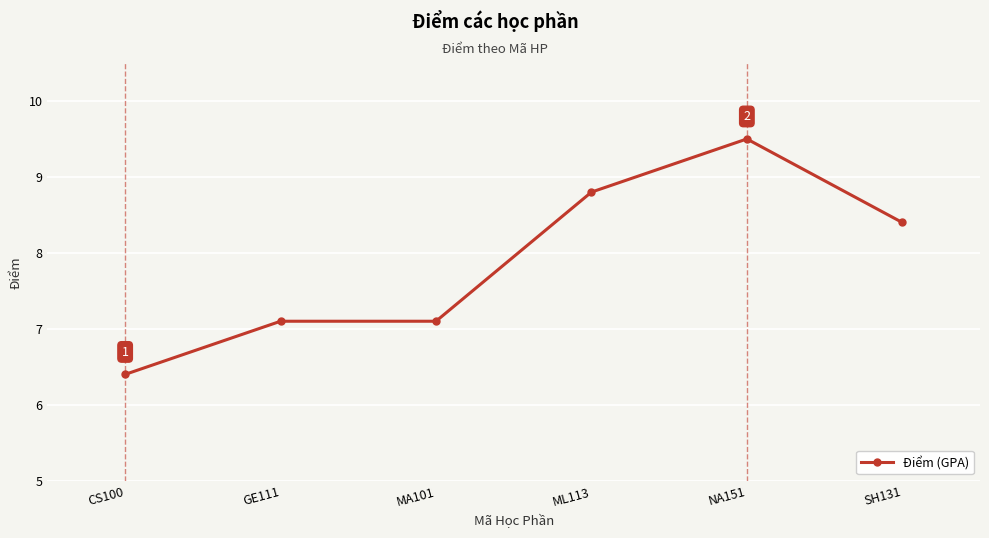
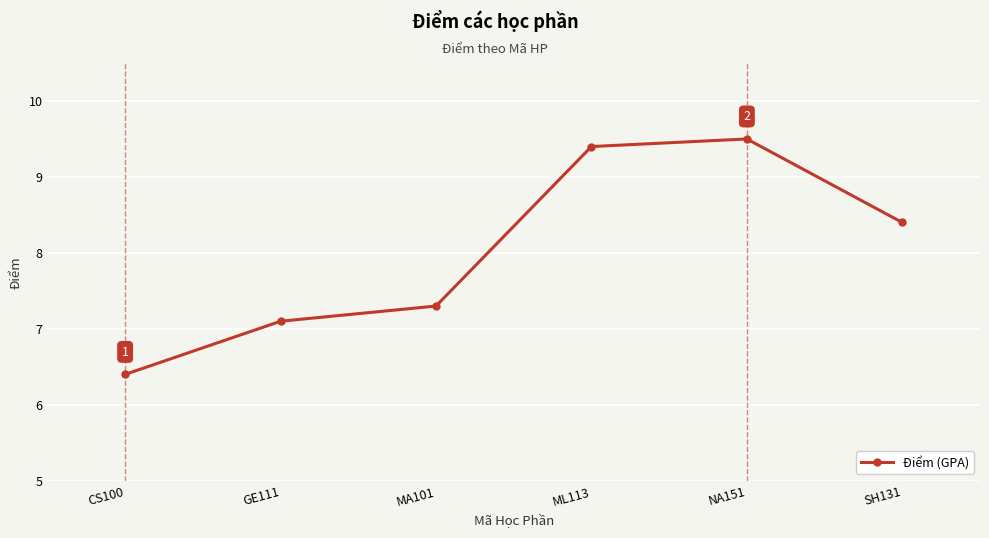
MA101: 7.1 -> 7.3
ML113: 8.8 -> 9.4
